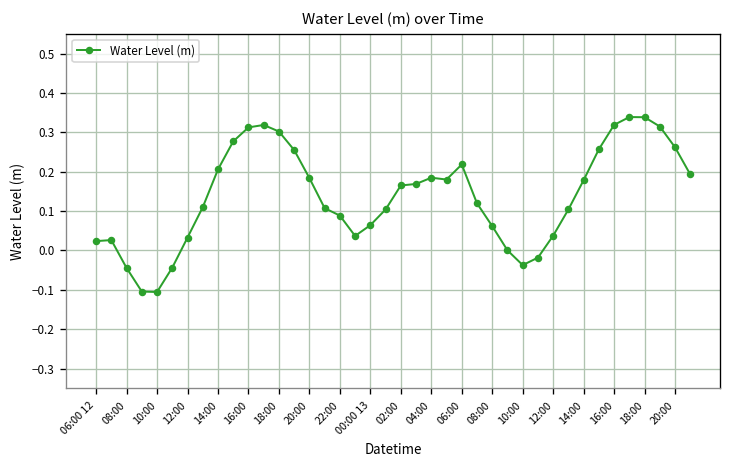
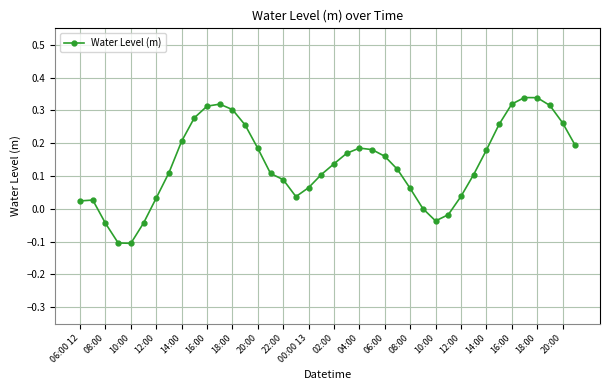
02:00: 0.17 -> 0.14
06:00: 0.22 -> 0.16
